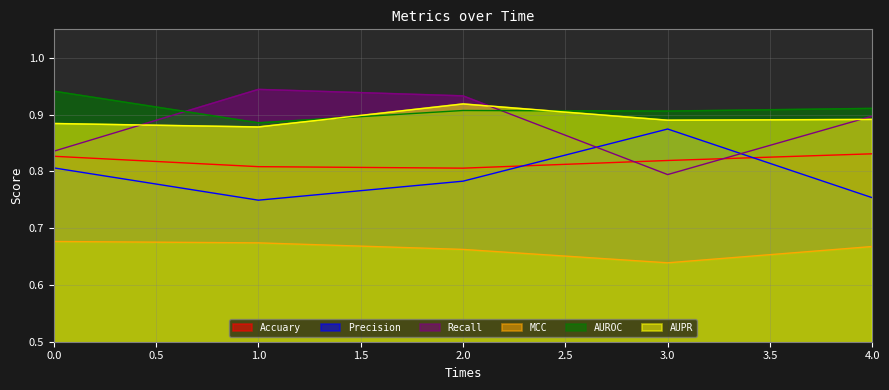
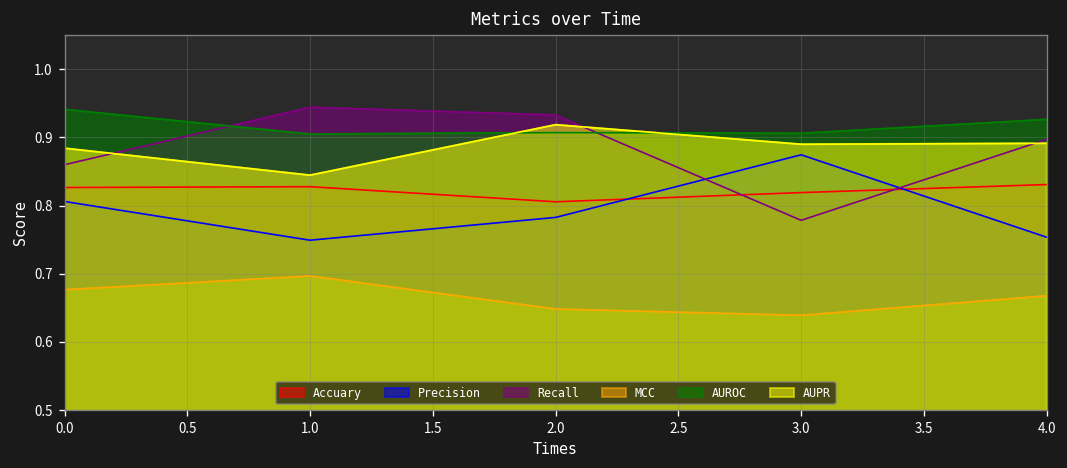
Recall, 0.0: 0.84 -> 0.86
Accuary, 1.0: 0.81 -> 0.83
MCC, 1.0: 0.67 -> 0.70
AUROC, 1.0: 0.89 -> 0.90
AUPR, 1.0: 0.88 -> 0.84
MCC, 2.0: 0.66 -> 0.65
Recall, 3.0: 0.79 -> 0.78
AUROC, 4.0: 0.91 -> 0.93
